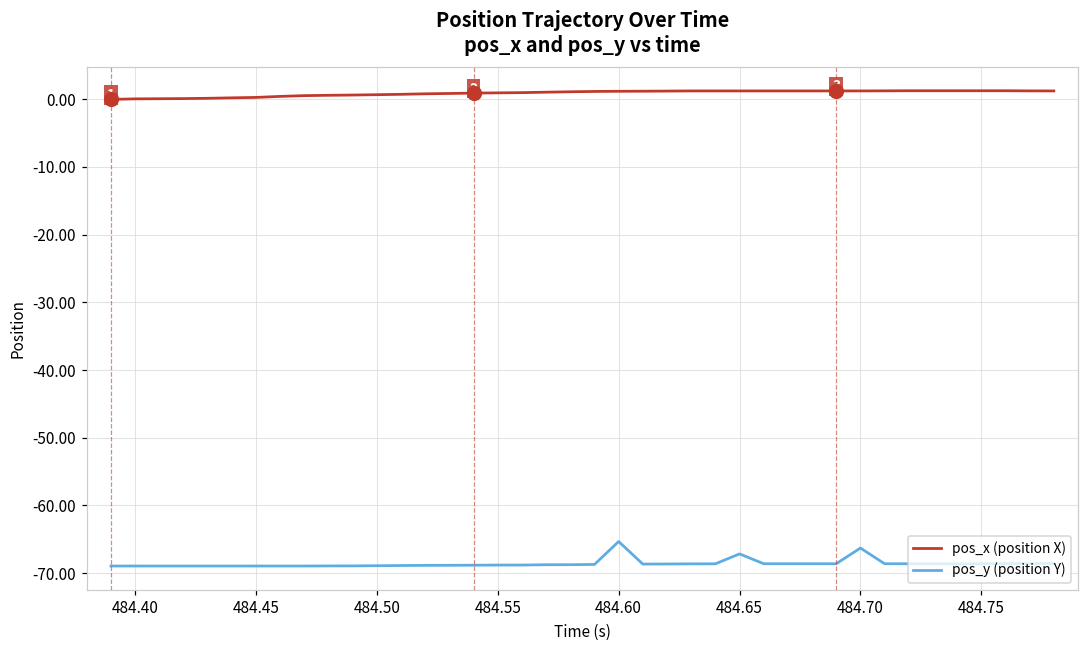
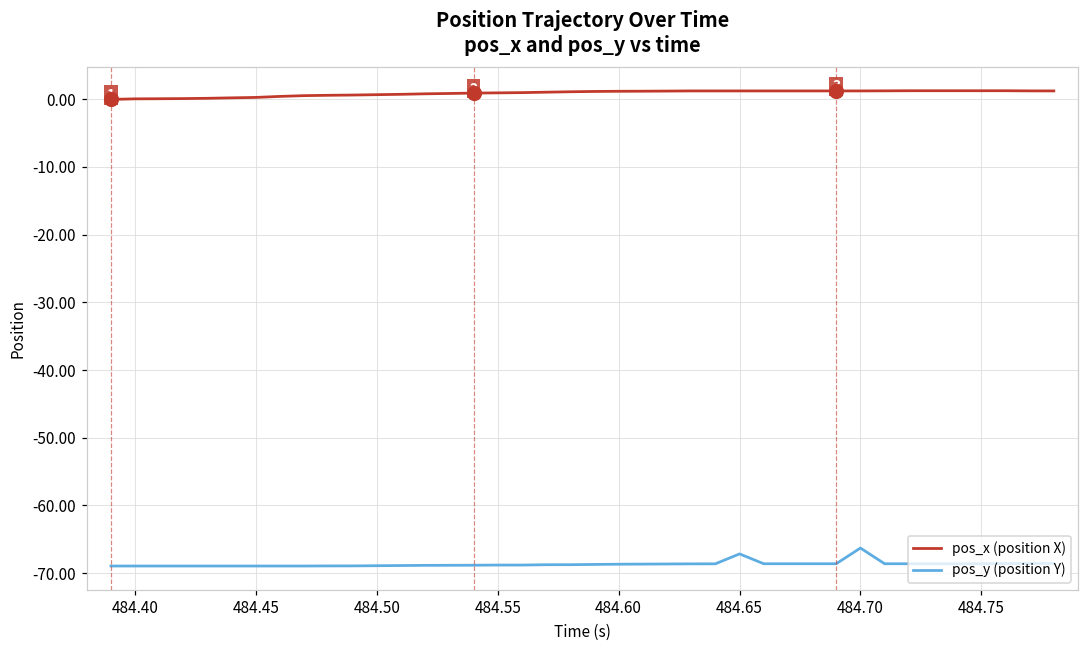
pos_y (position Y), 484.60: -65 -> -69
